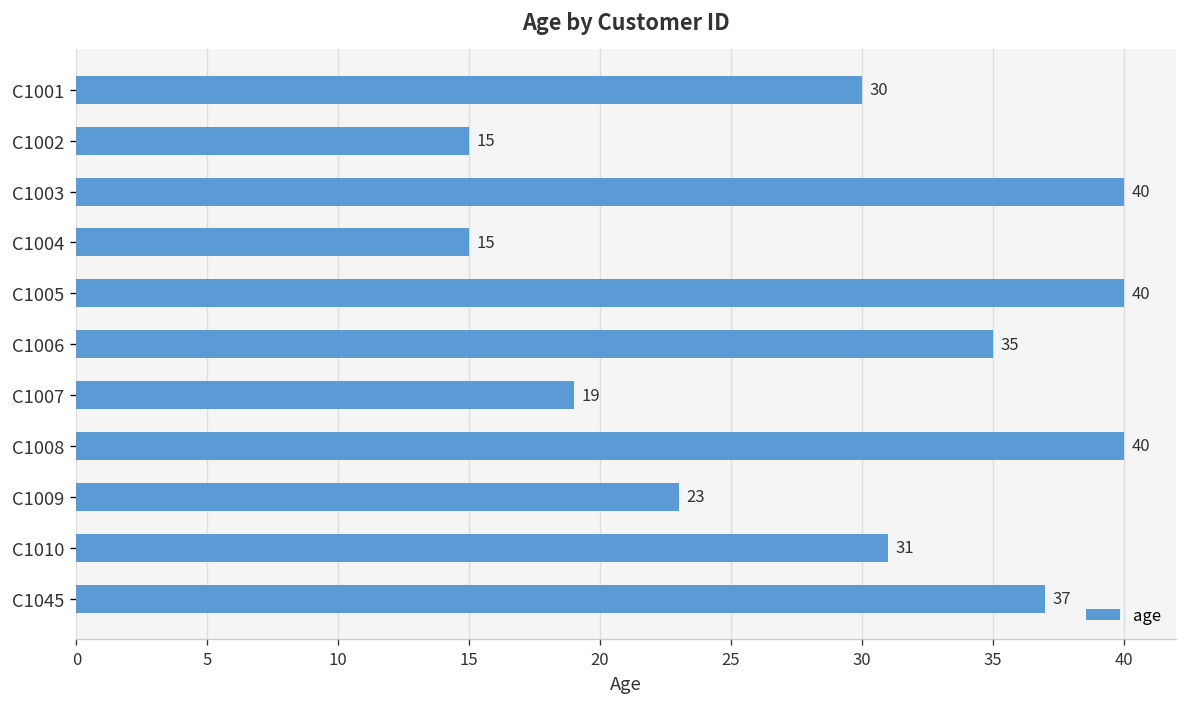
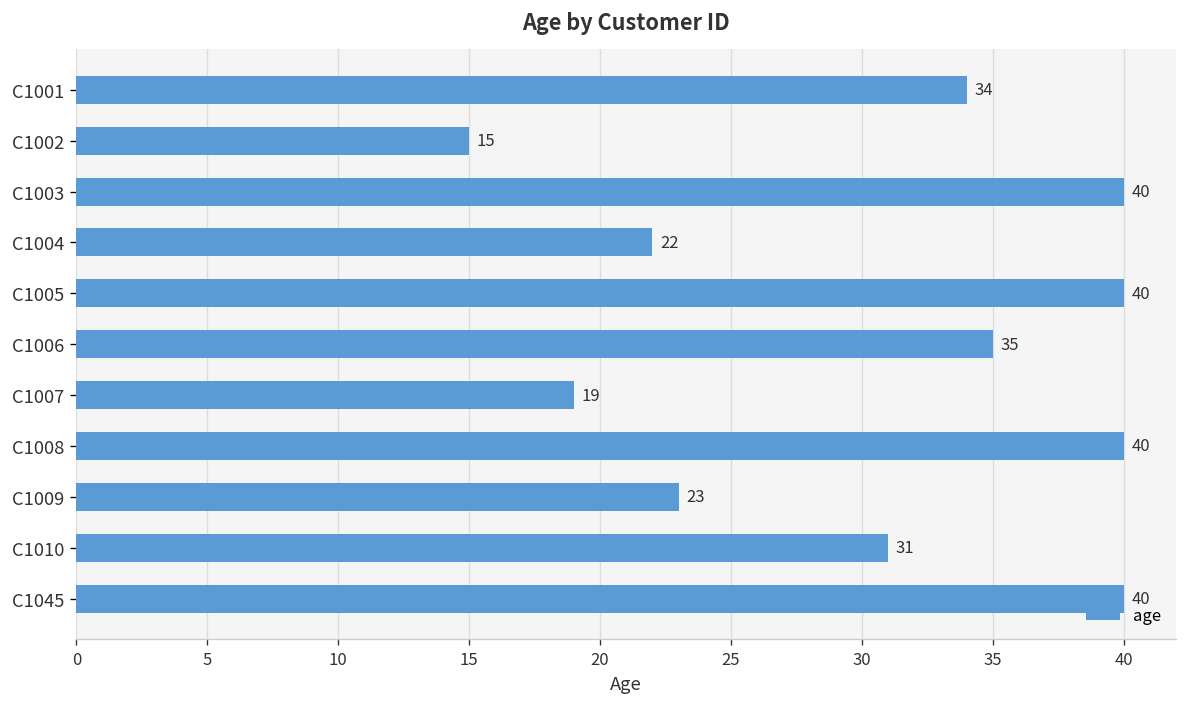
C1001: 30 -> 34
C1004: 15 -> 22
C1045: 37 -> 40
